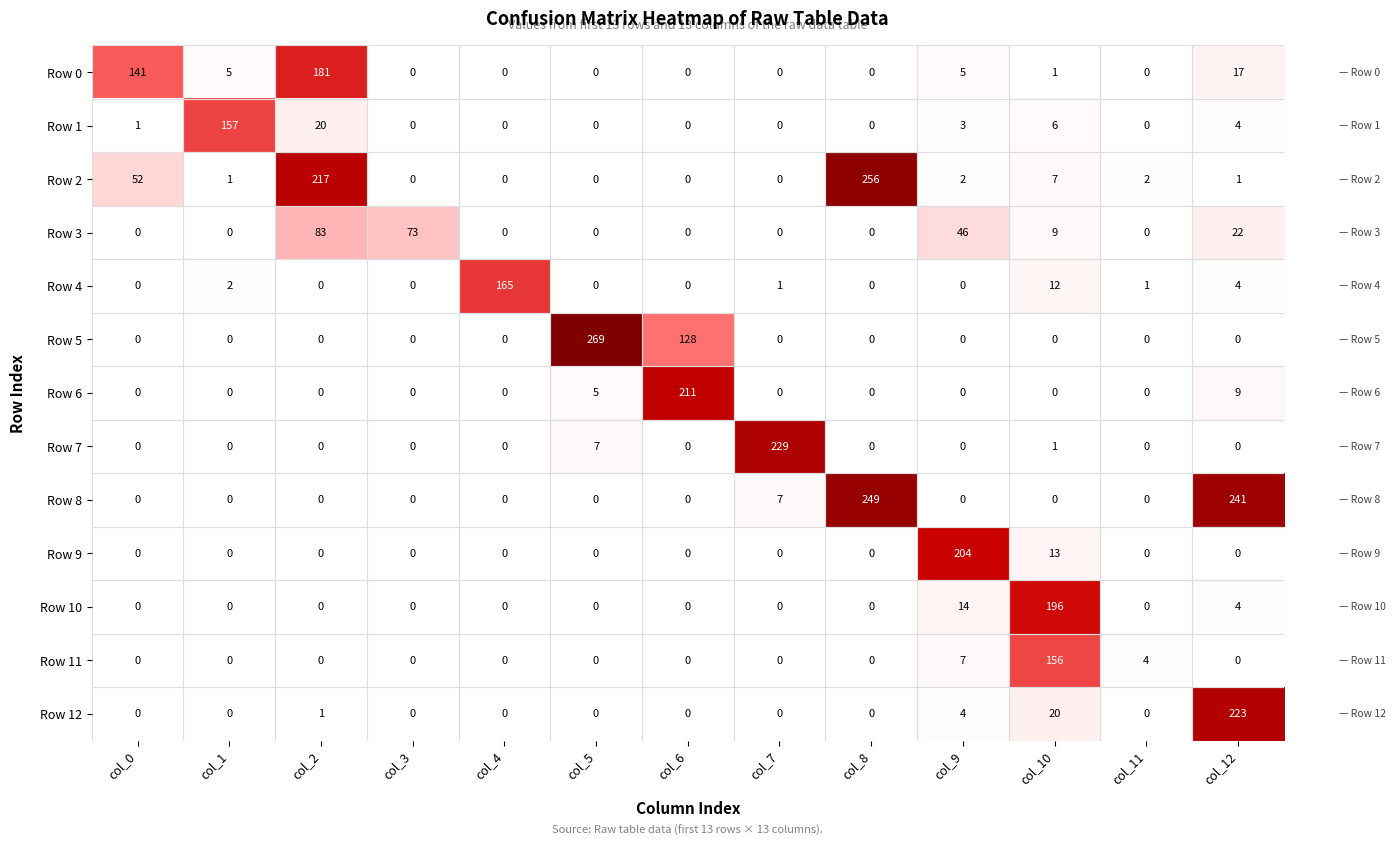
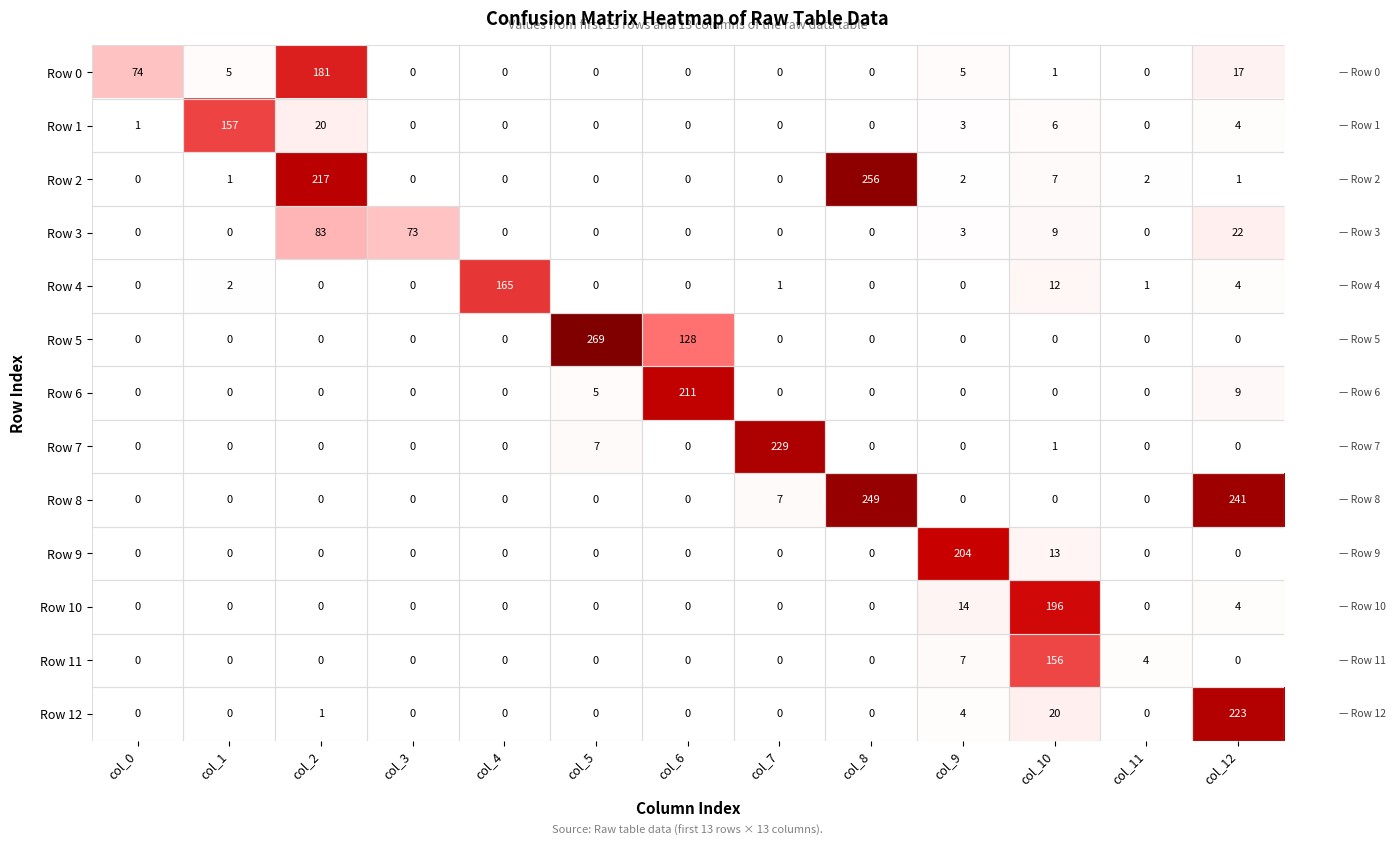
Row 0, col_0: 141 -> 74
Row 2, col_0: 52 -> 0
Row 3, col_9: 46 -> 3
